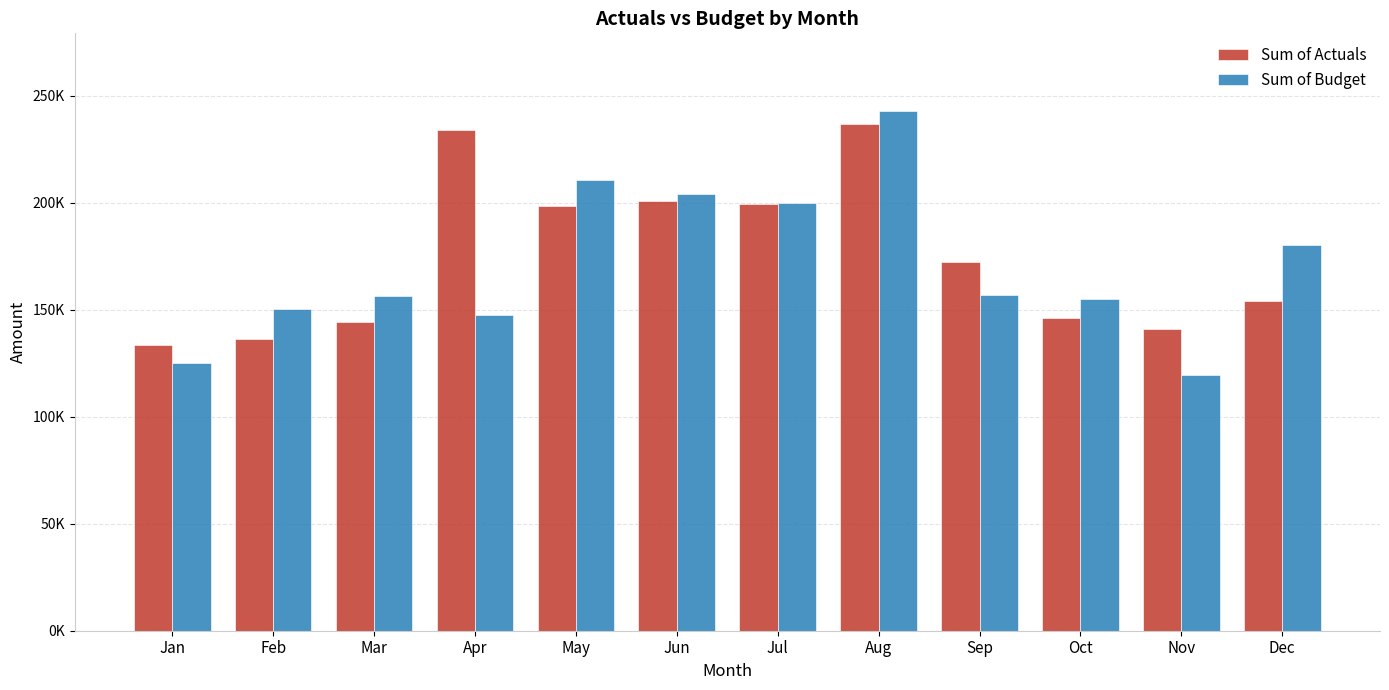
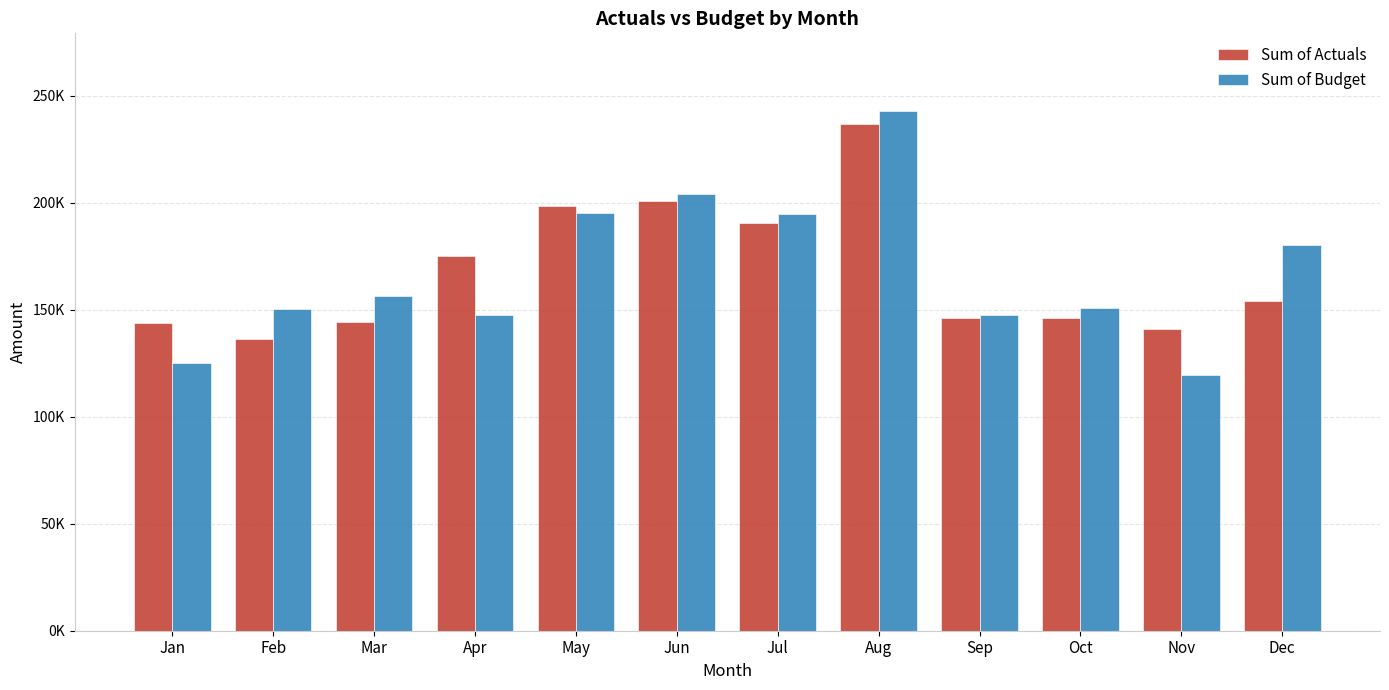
Sum of Actuals, Jan: 134000 -> 144000
Sum of Actuals, Apr: 234000 -> 175000
Sum of Budget, May: 211000 -> 195000
Sum of Actuals, Jul: 199000 -> 191000
Sum of Budget, Jul: 200000 -> 195000
Sum of Actuals, Sep: 172000 -> 146000
Sum of Budget, Sep: 157000 -> 148000
Sum of Budget, Oct: 155000 -> 151000
